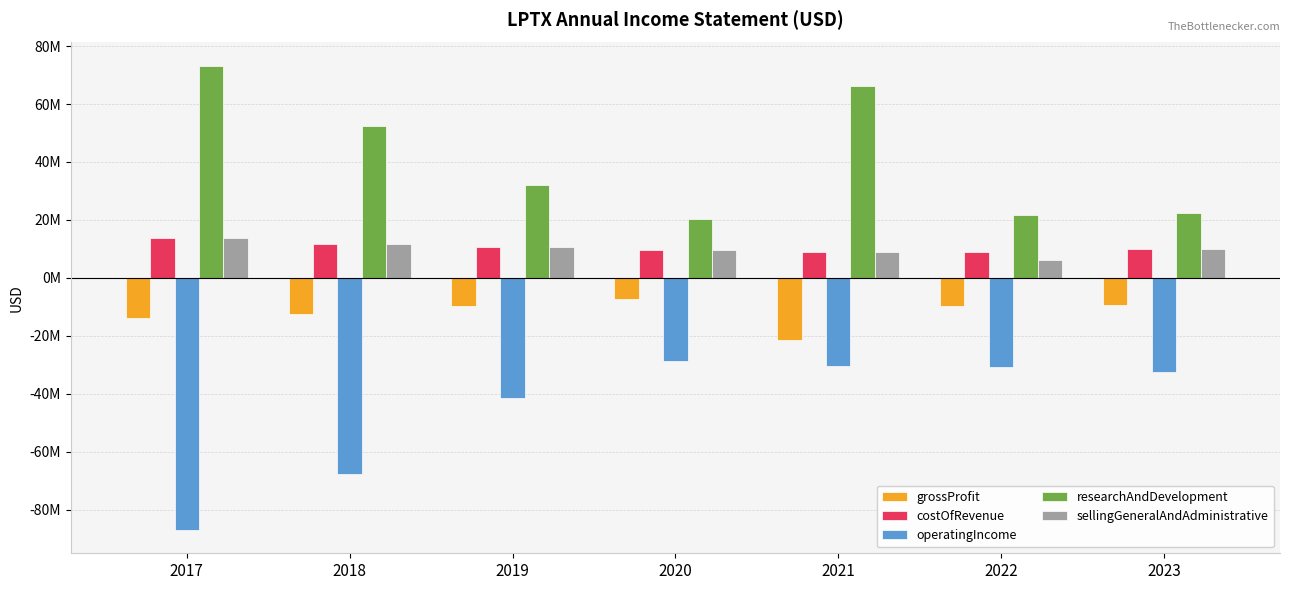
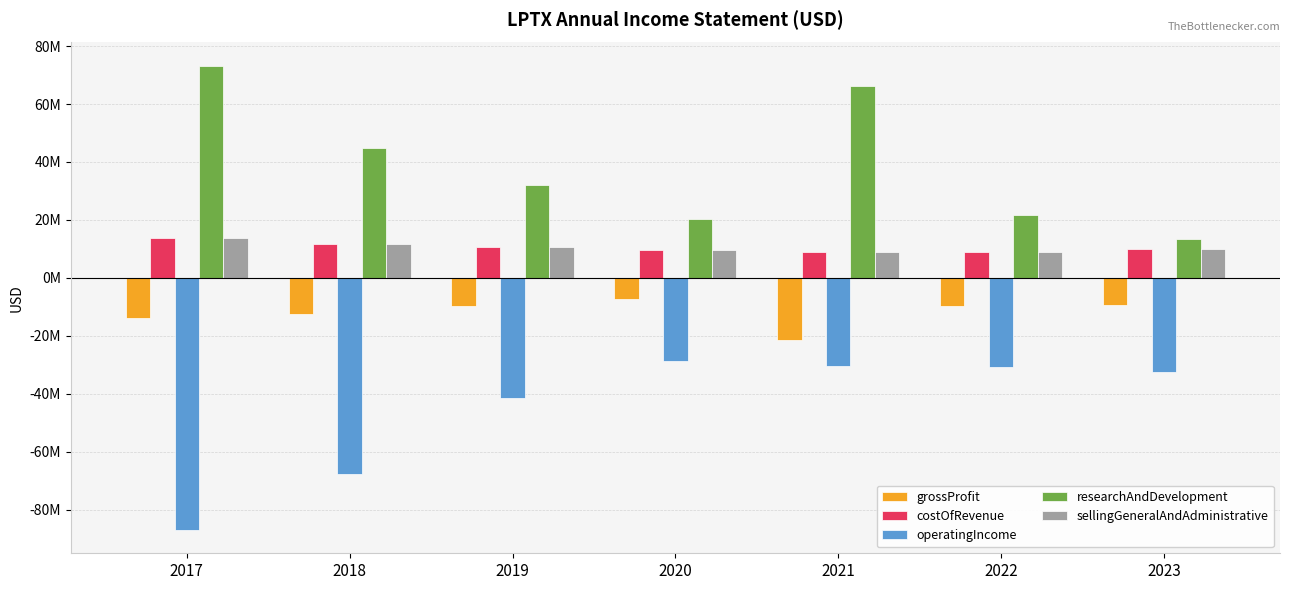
researchAndDevelopment, 2018: 53000000 -> 45000000
sellingGeneralAndAdministrative, 2022: 6000000 -> 9000000
researchAndDevelopment, 2023: 23000000 -> 13000000
